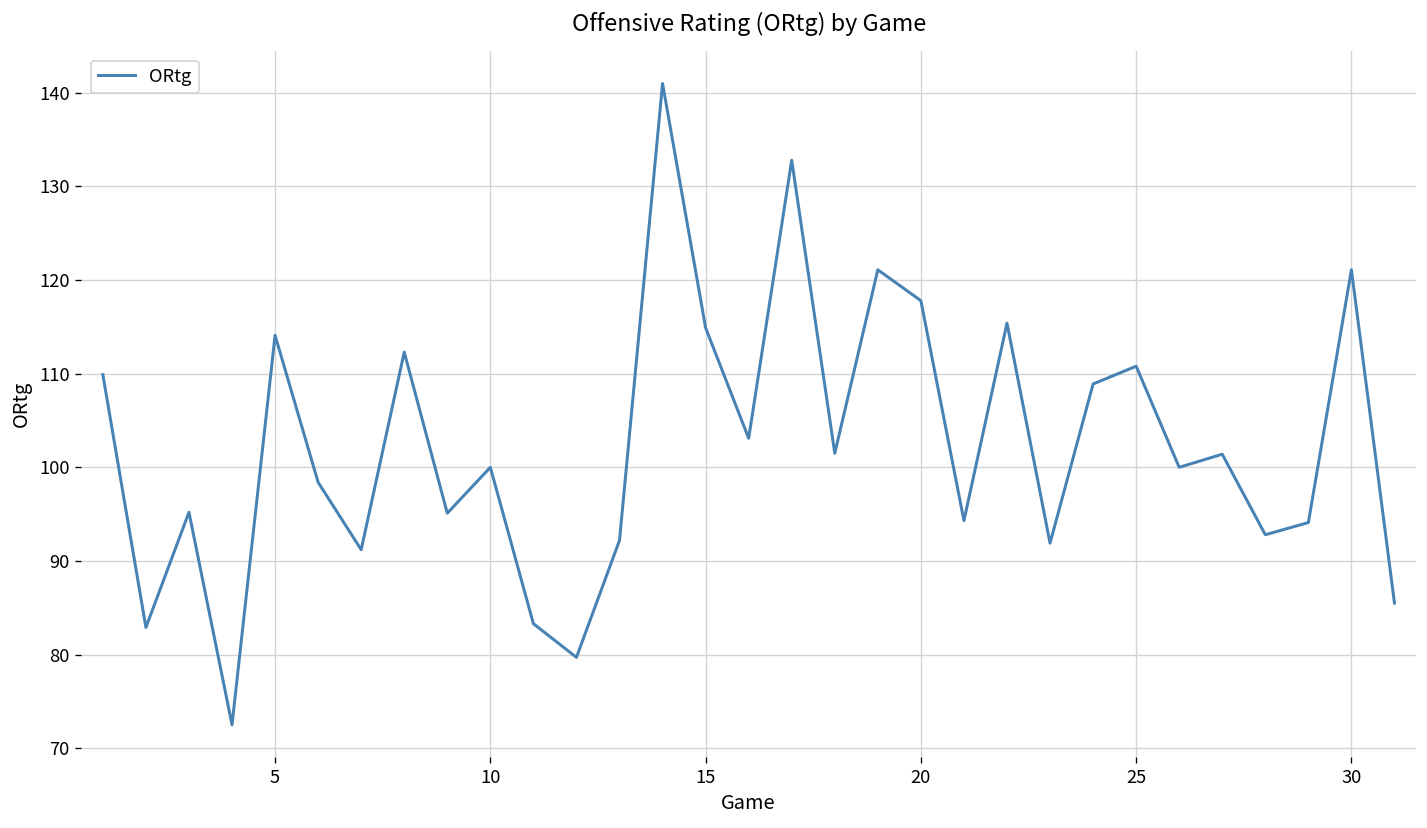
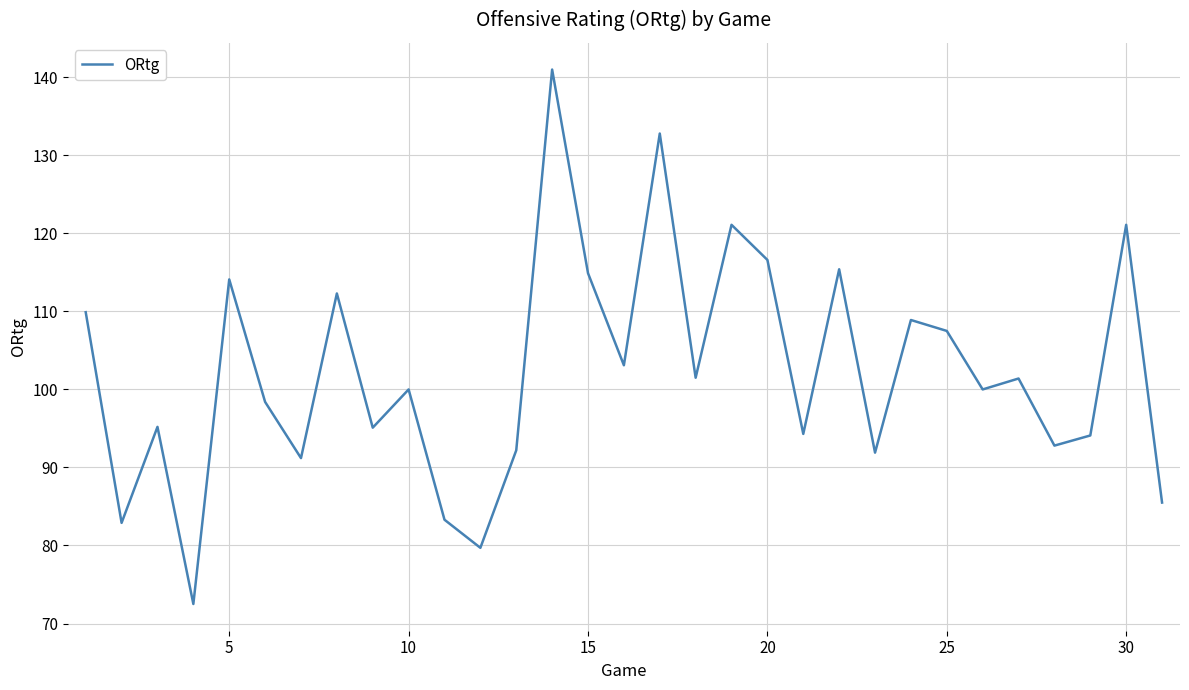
20: 118 -> 117
25: 111 -> 108
